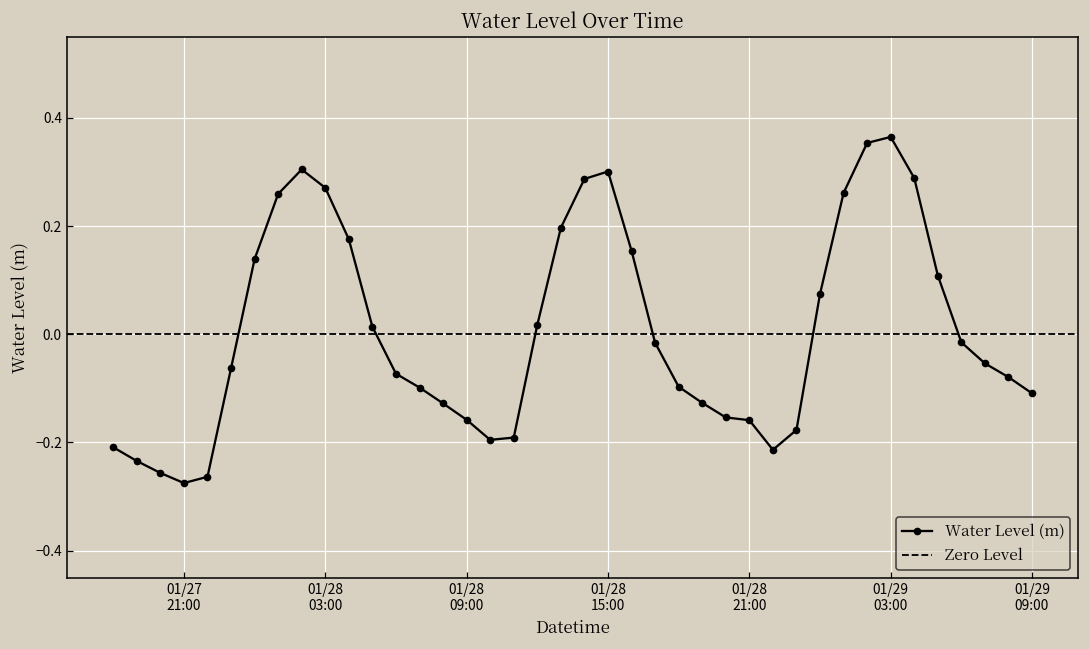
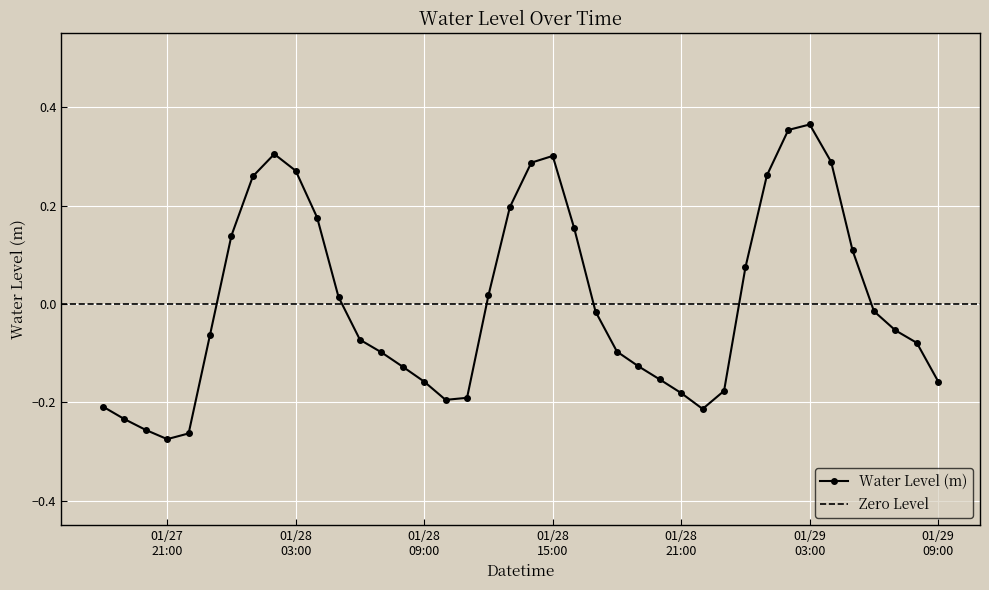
01/28 21:00: -0.16 -> -0.18
01/29 09:00: -0.11 -> -0.16
